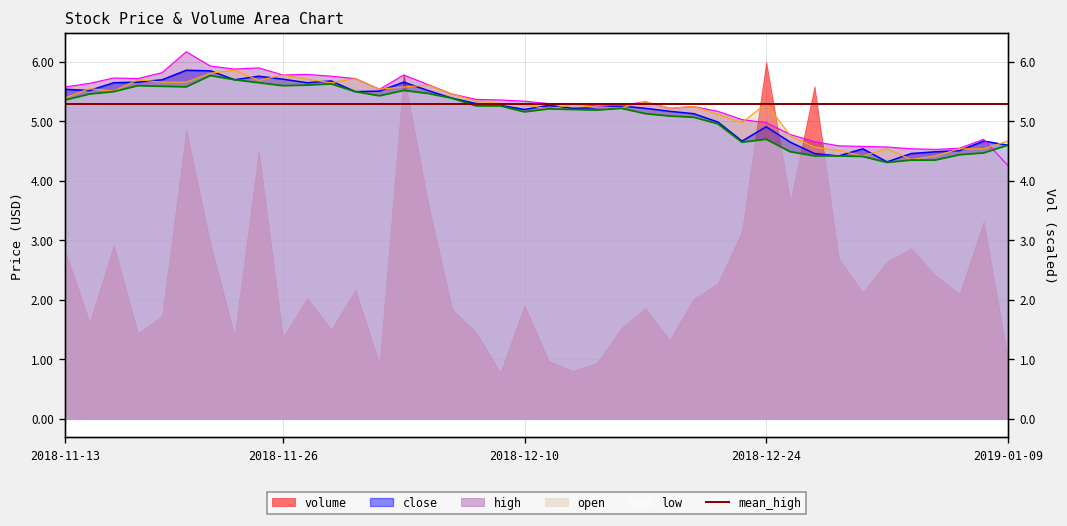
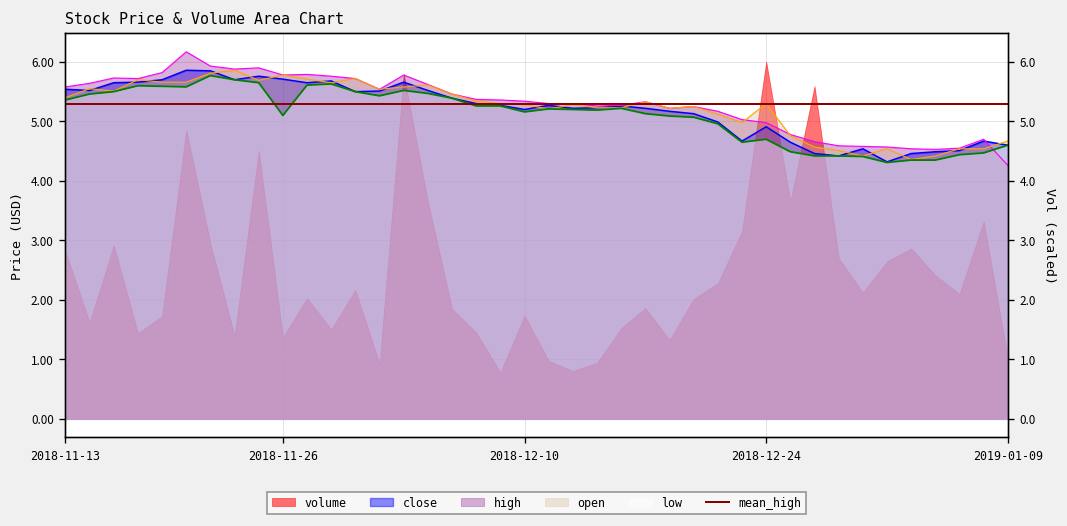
low, 2018-11-26: 5.6 -> 5.1
volume, 2018-12-10: 1.9 -> 1.7
